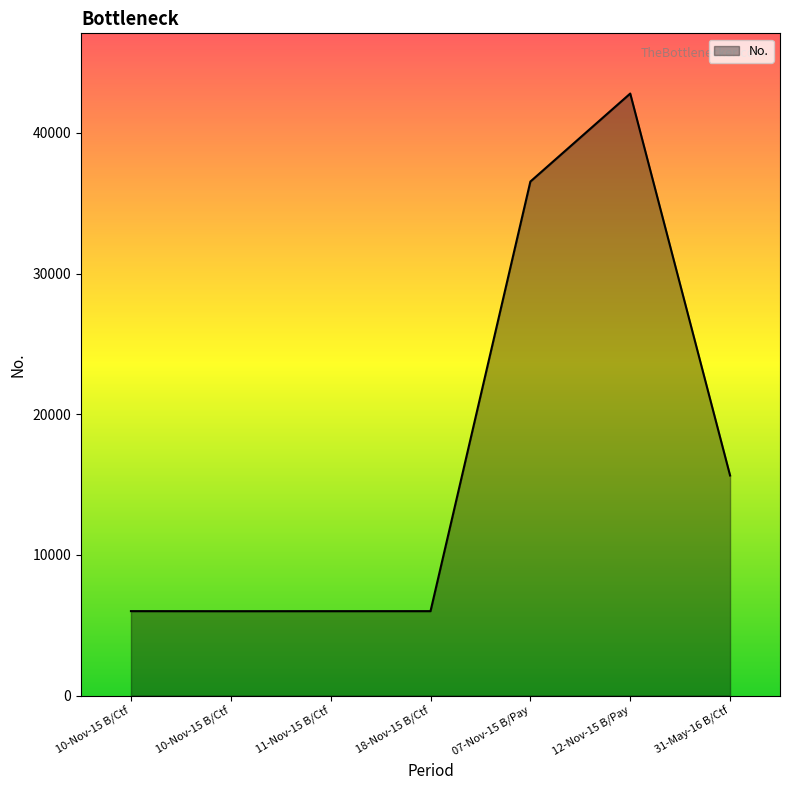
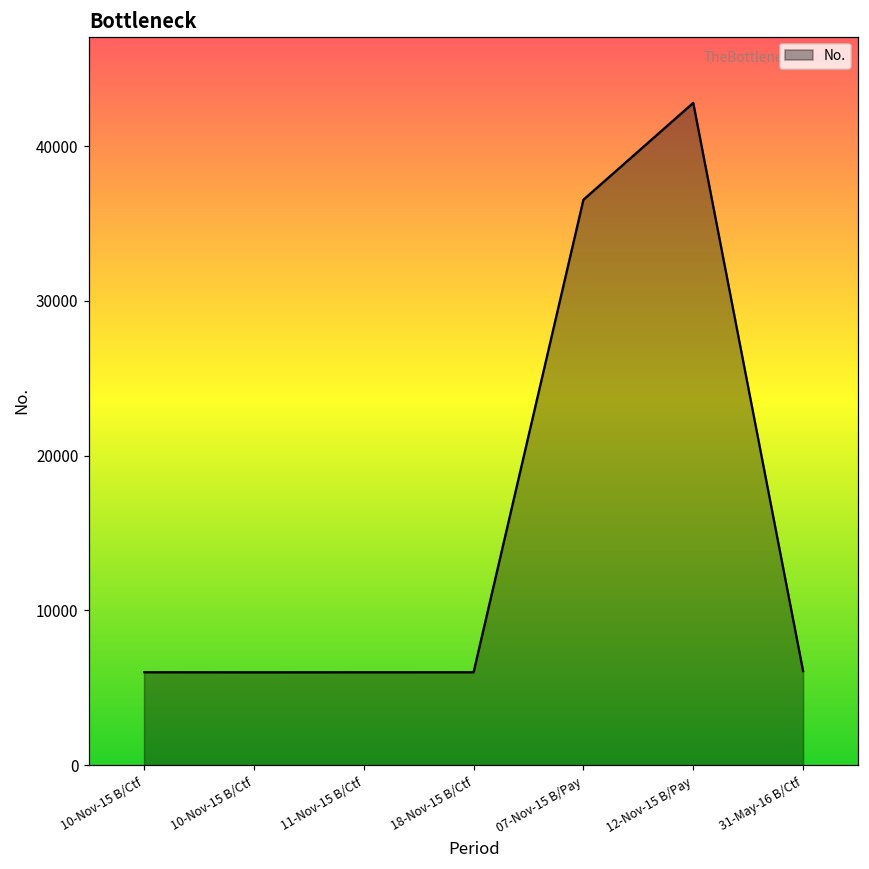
31-May-16 B/Ctf: 15600 -> 6100
